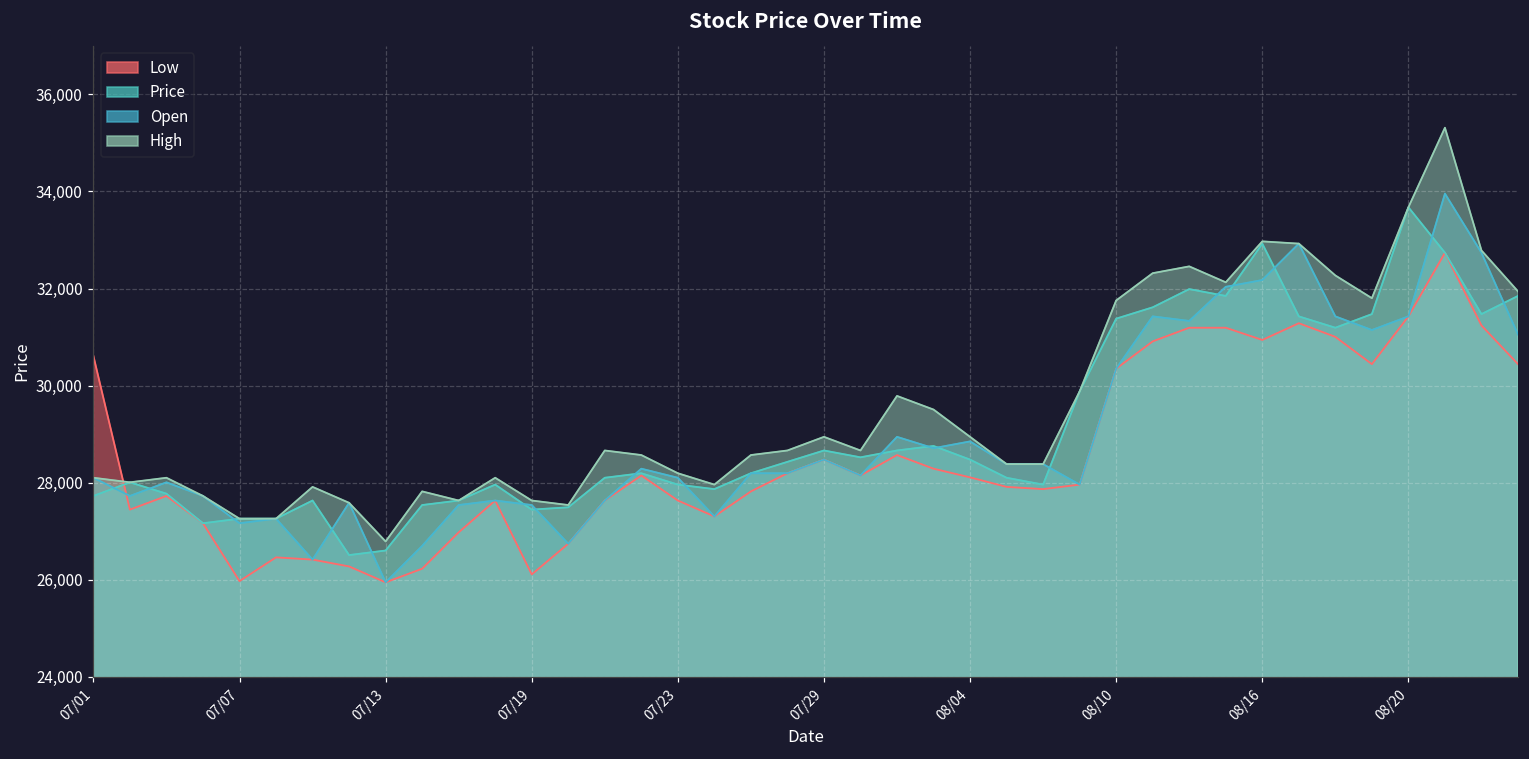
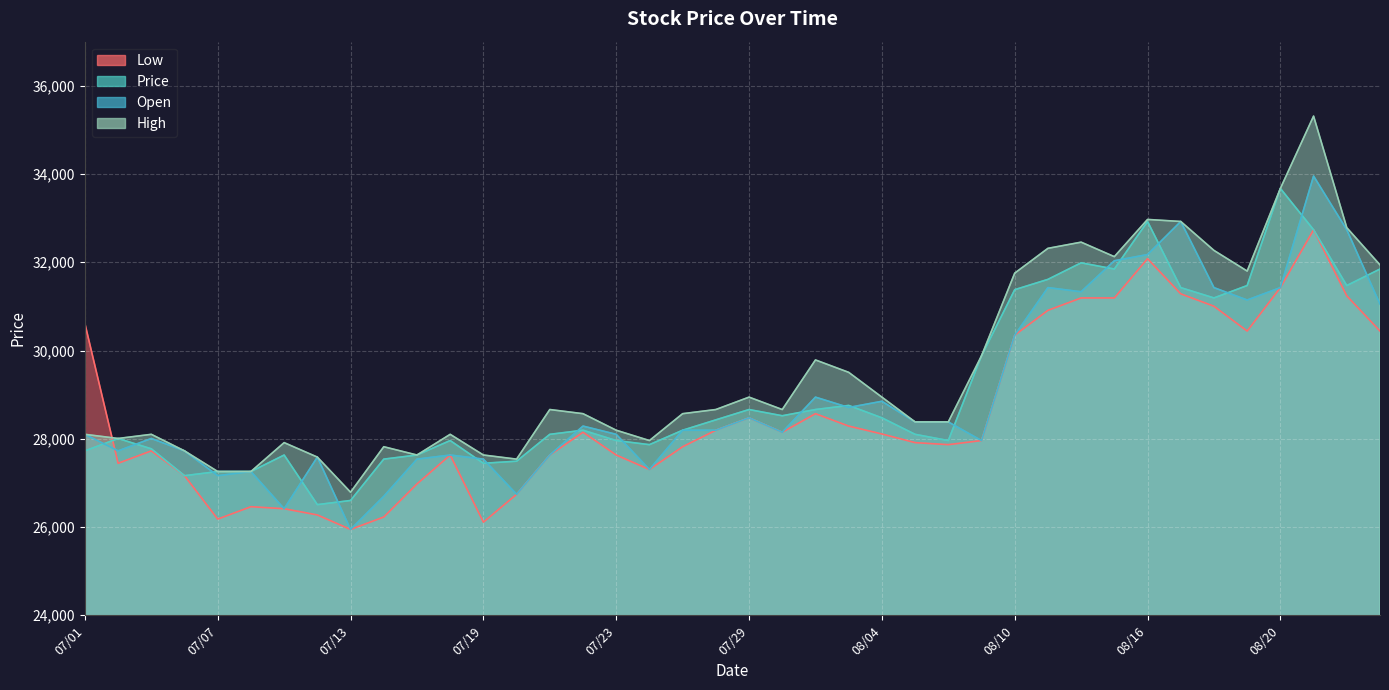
Low, 07/07: 26,000 -> 26,200
Low, 08/16: 30,900 -> 32,100
